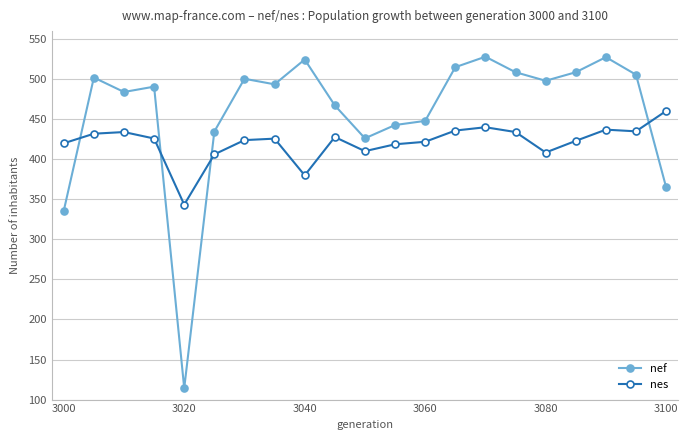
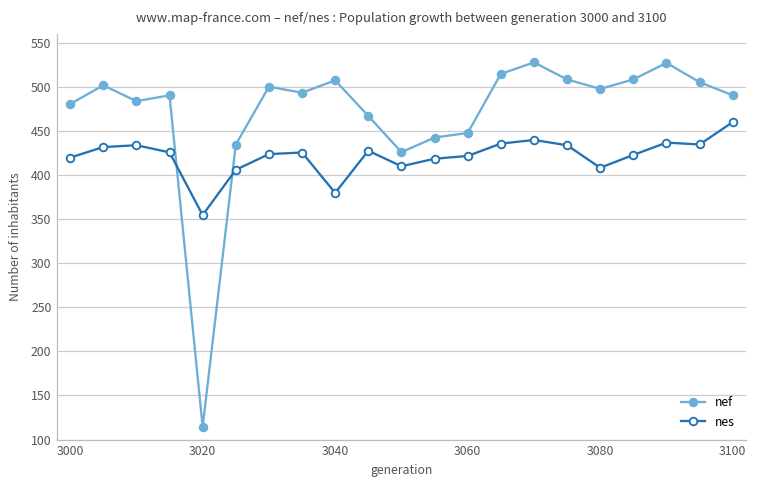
nef, 3000: 340 -> 480
nes, 3020: 340 -> 350
nef, 3040: 520 -> 510
nef, 3100: 370 -> 490
